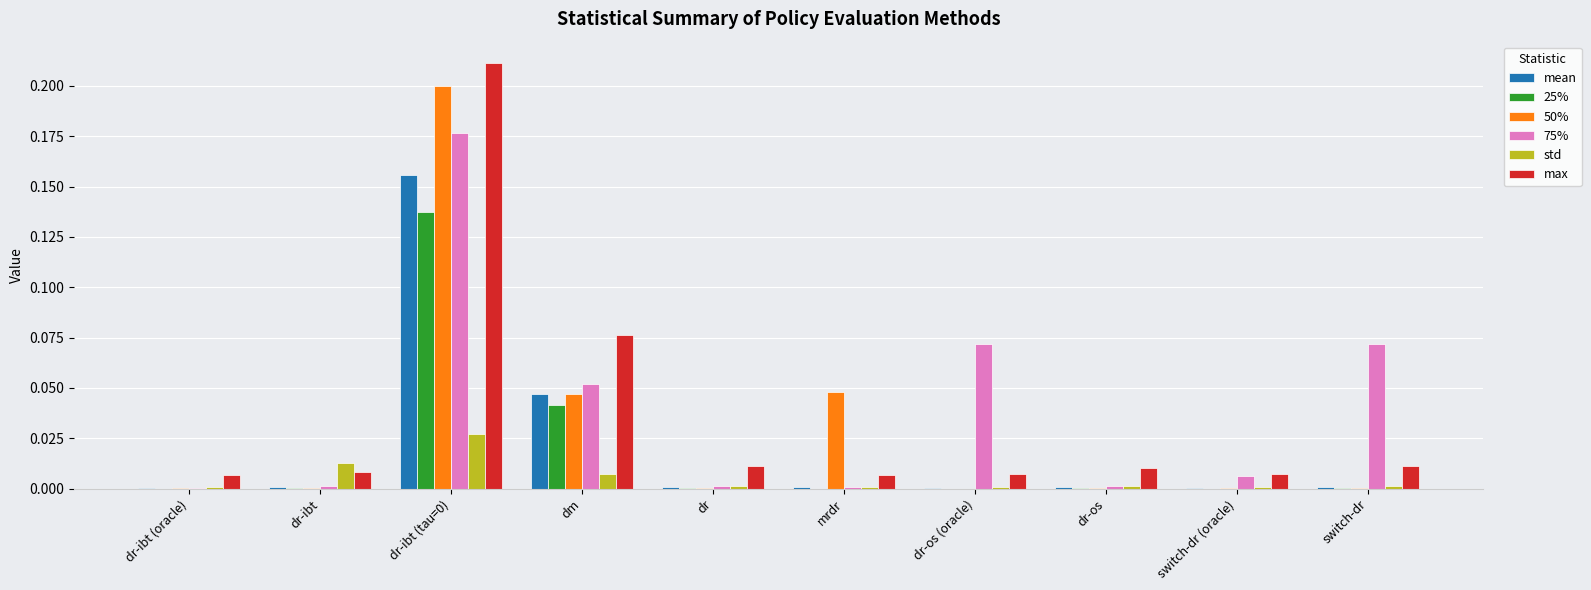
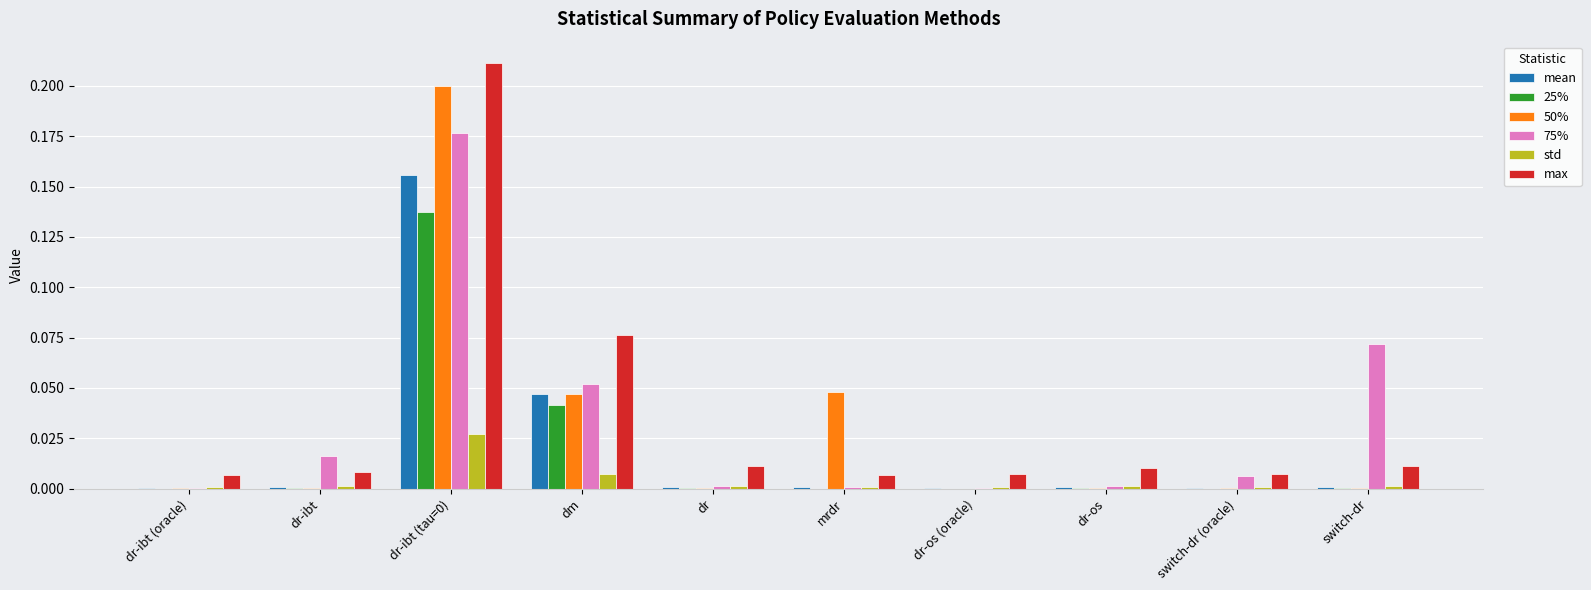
75%, dr-ibt: 0.001 -> 0.016
std, dr-ibt: 0.013 -> 0.001
75%, dr-os (oracle): 0.072 -> 0.000
